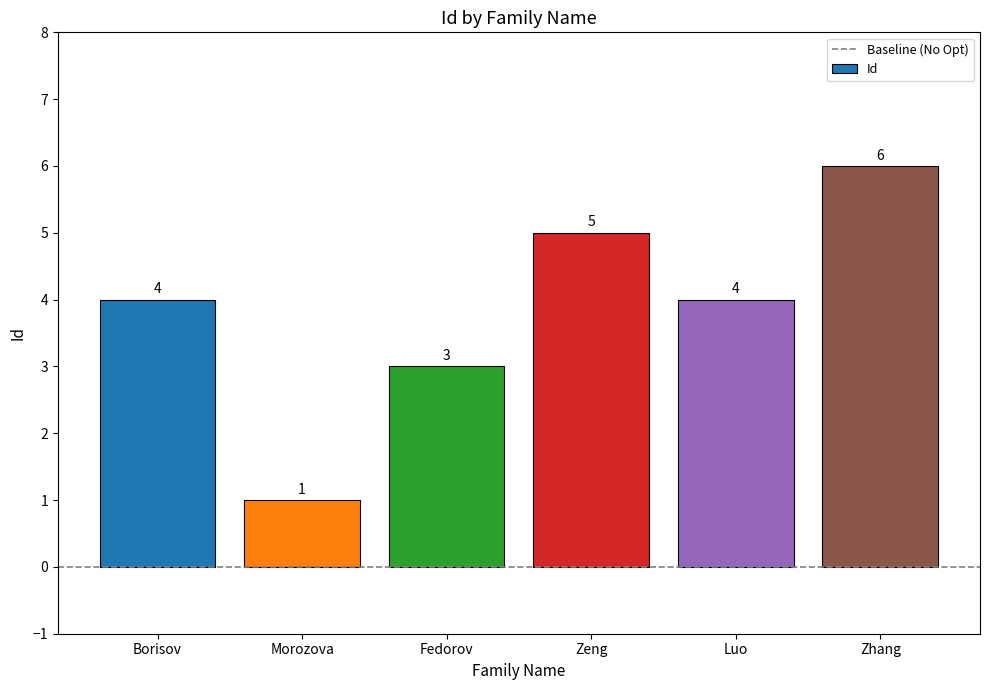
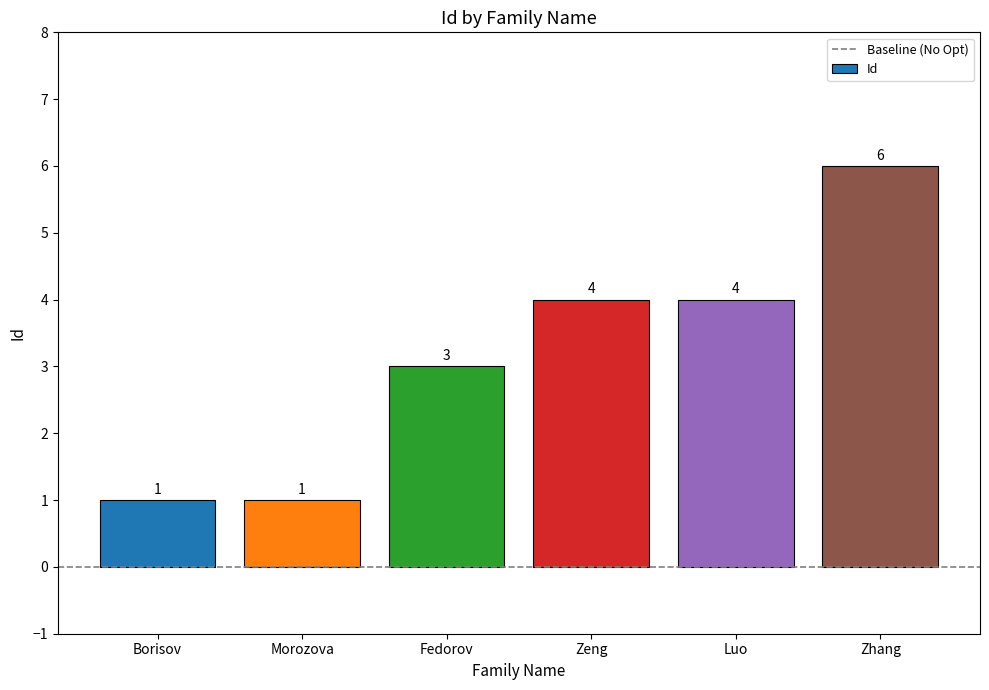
Borisov: 4 -> 1
Zeng: 5 -> 4
